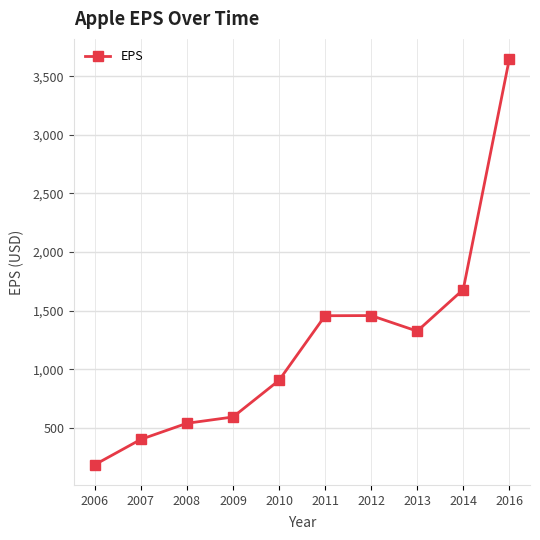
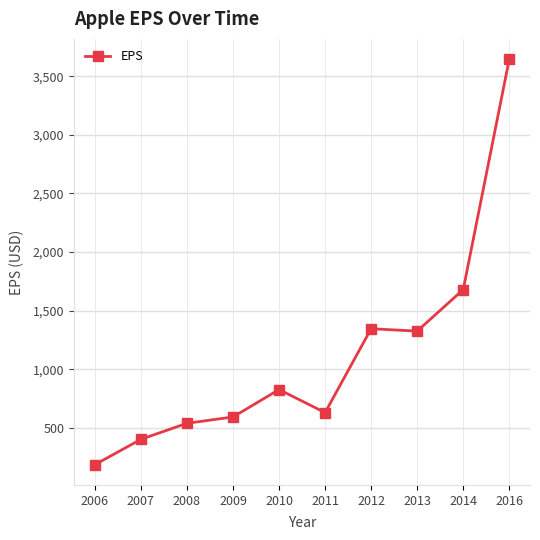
2010: 910 -> 830
2011: 1,460 -> 630
2012: 1,460 -> 1,350
